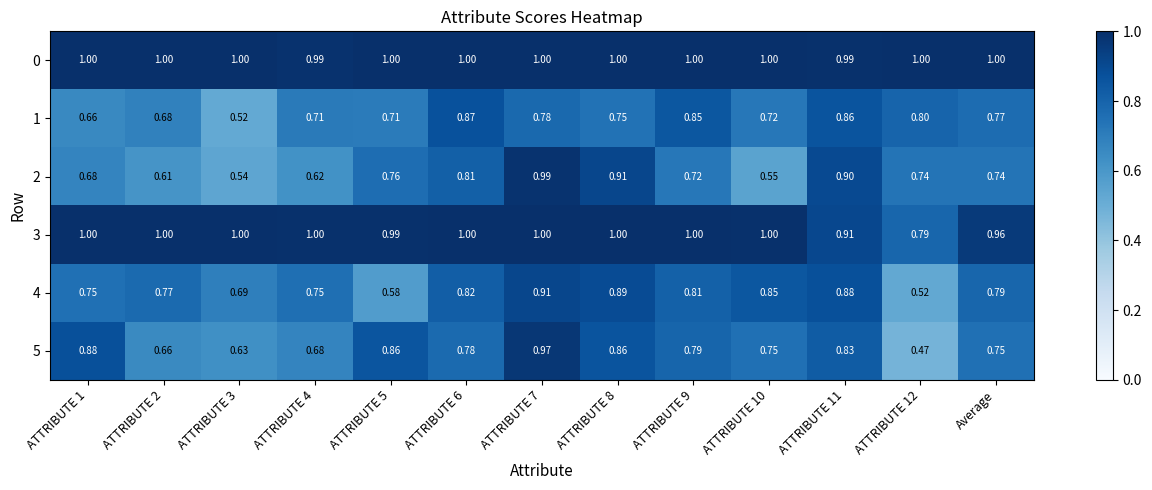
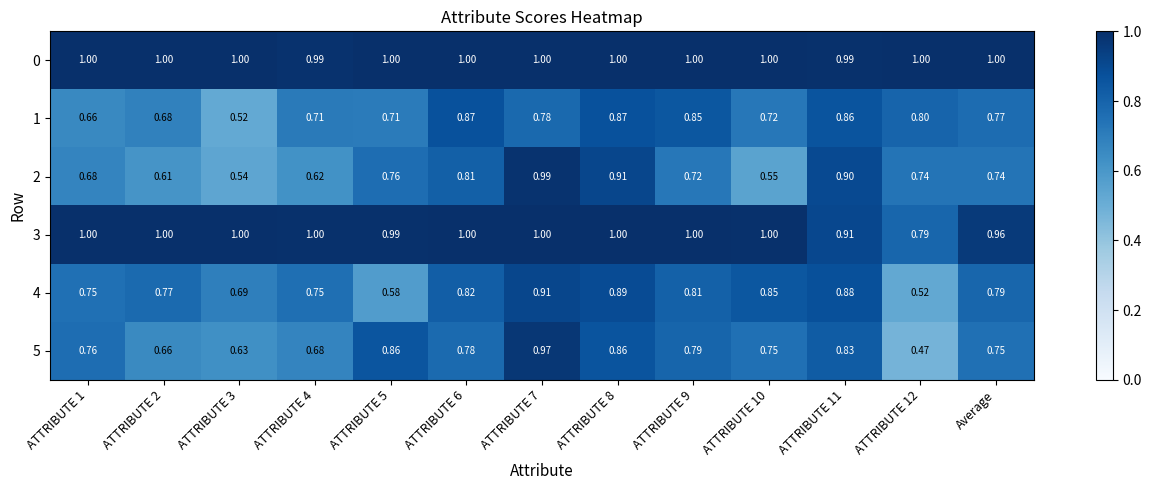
1, ATTRIBUTE 8: 0.75 -> 0.87
5, ATTRIBUTE 1: 0.88 -> 0.76
